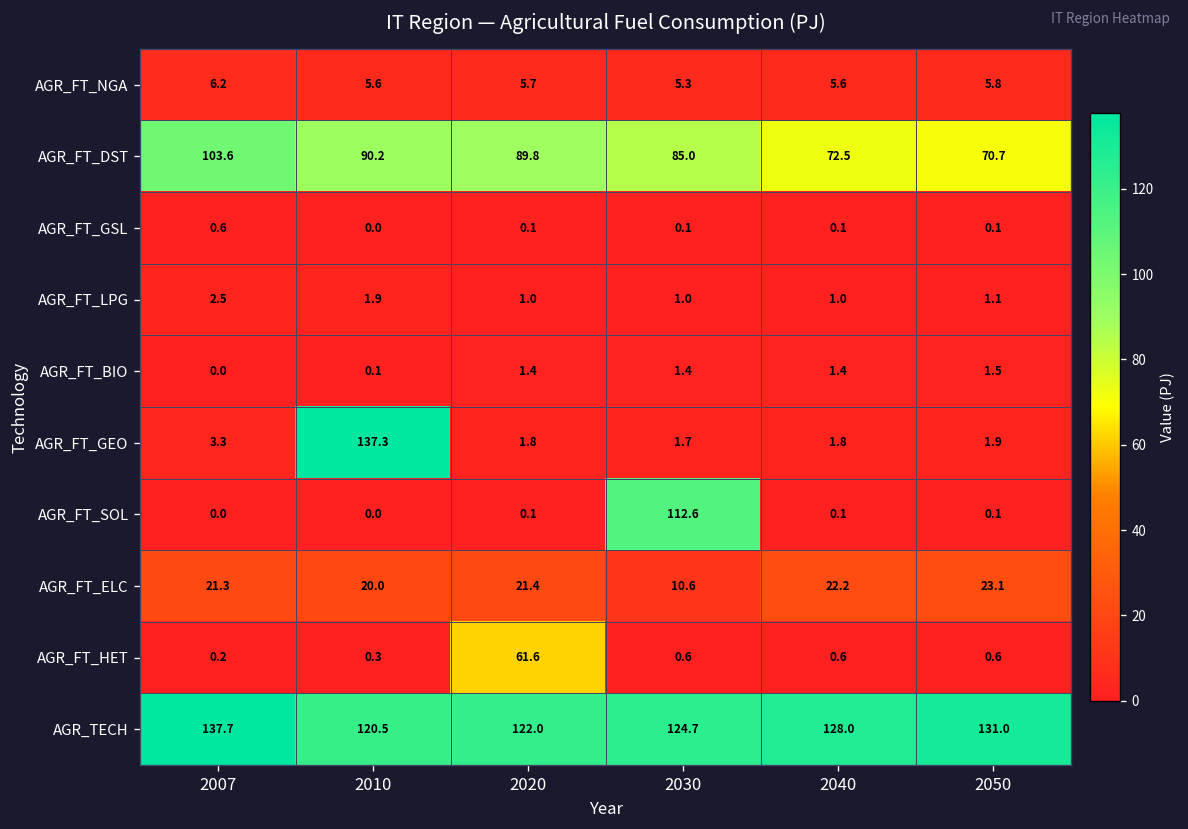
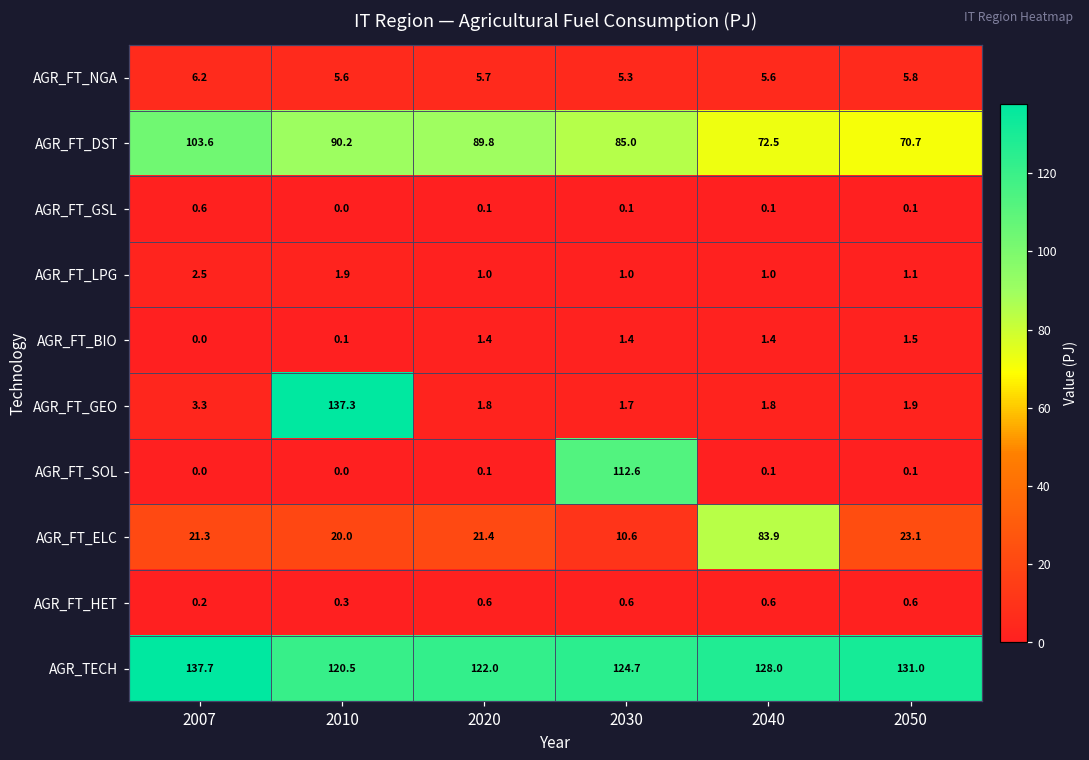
AGR_FT_ELC, 2040: 22.2 -> 83.9
AGR_FT_HET, 2020: 61.6 -> 0.6
